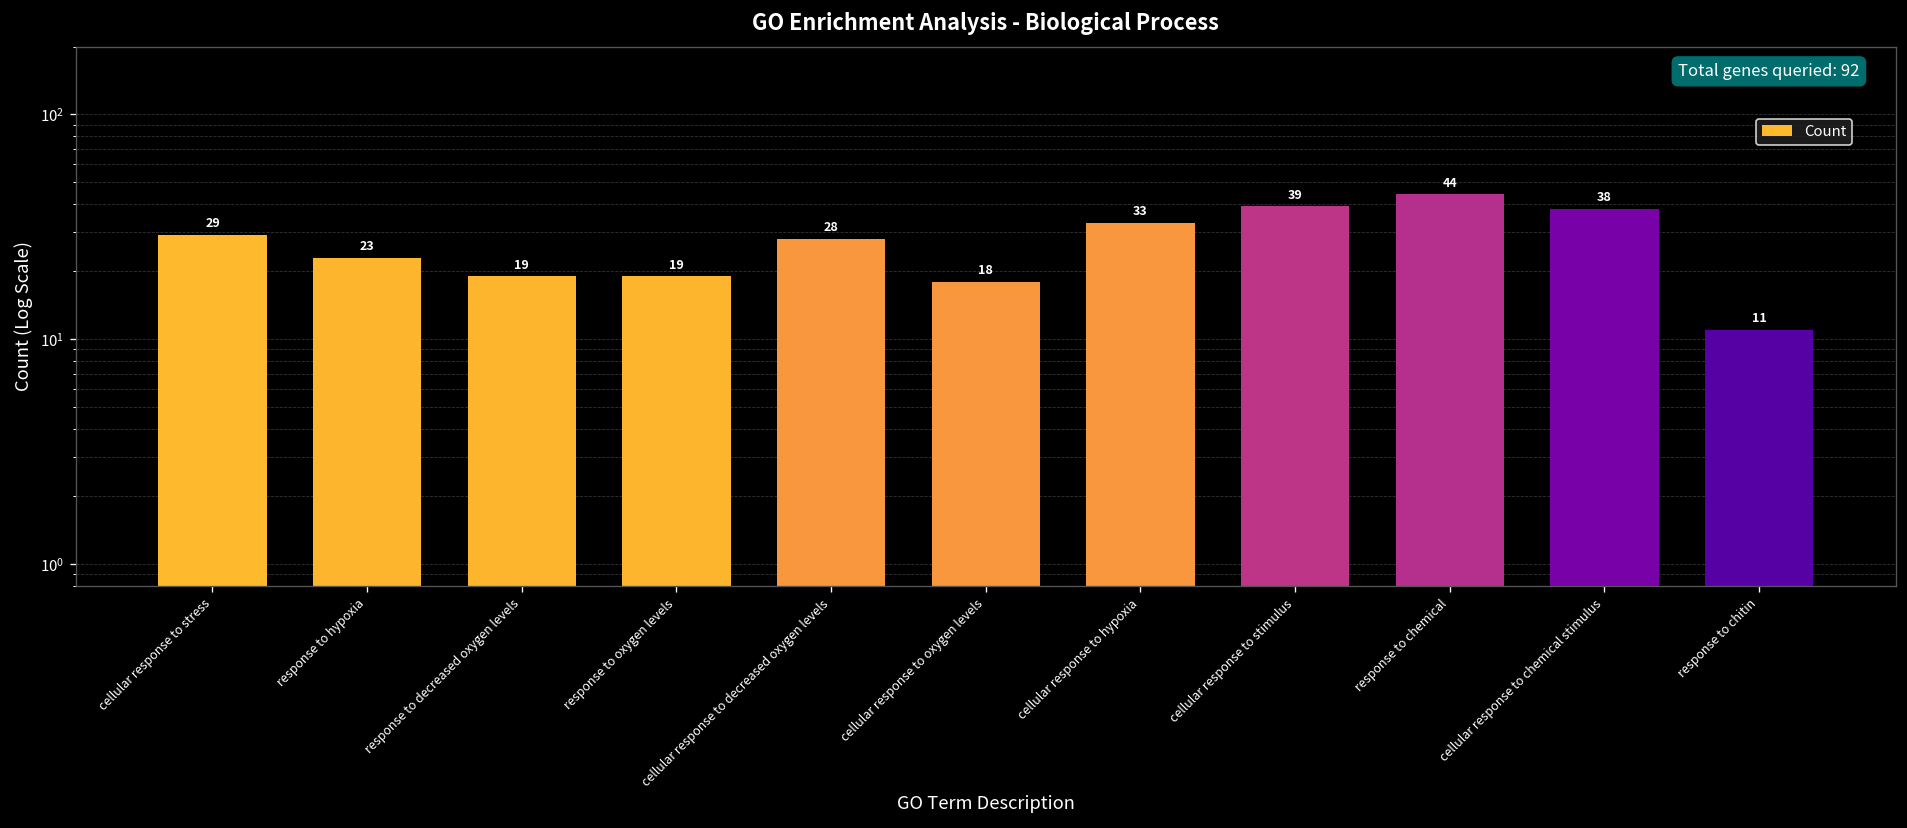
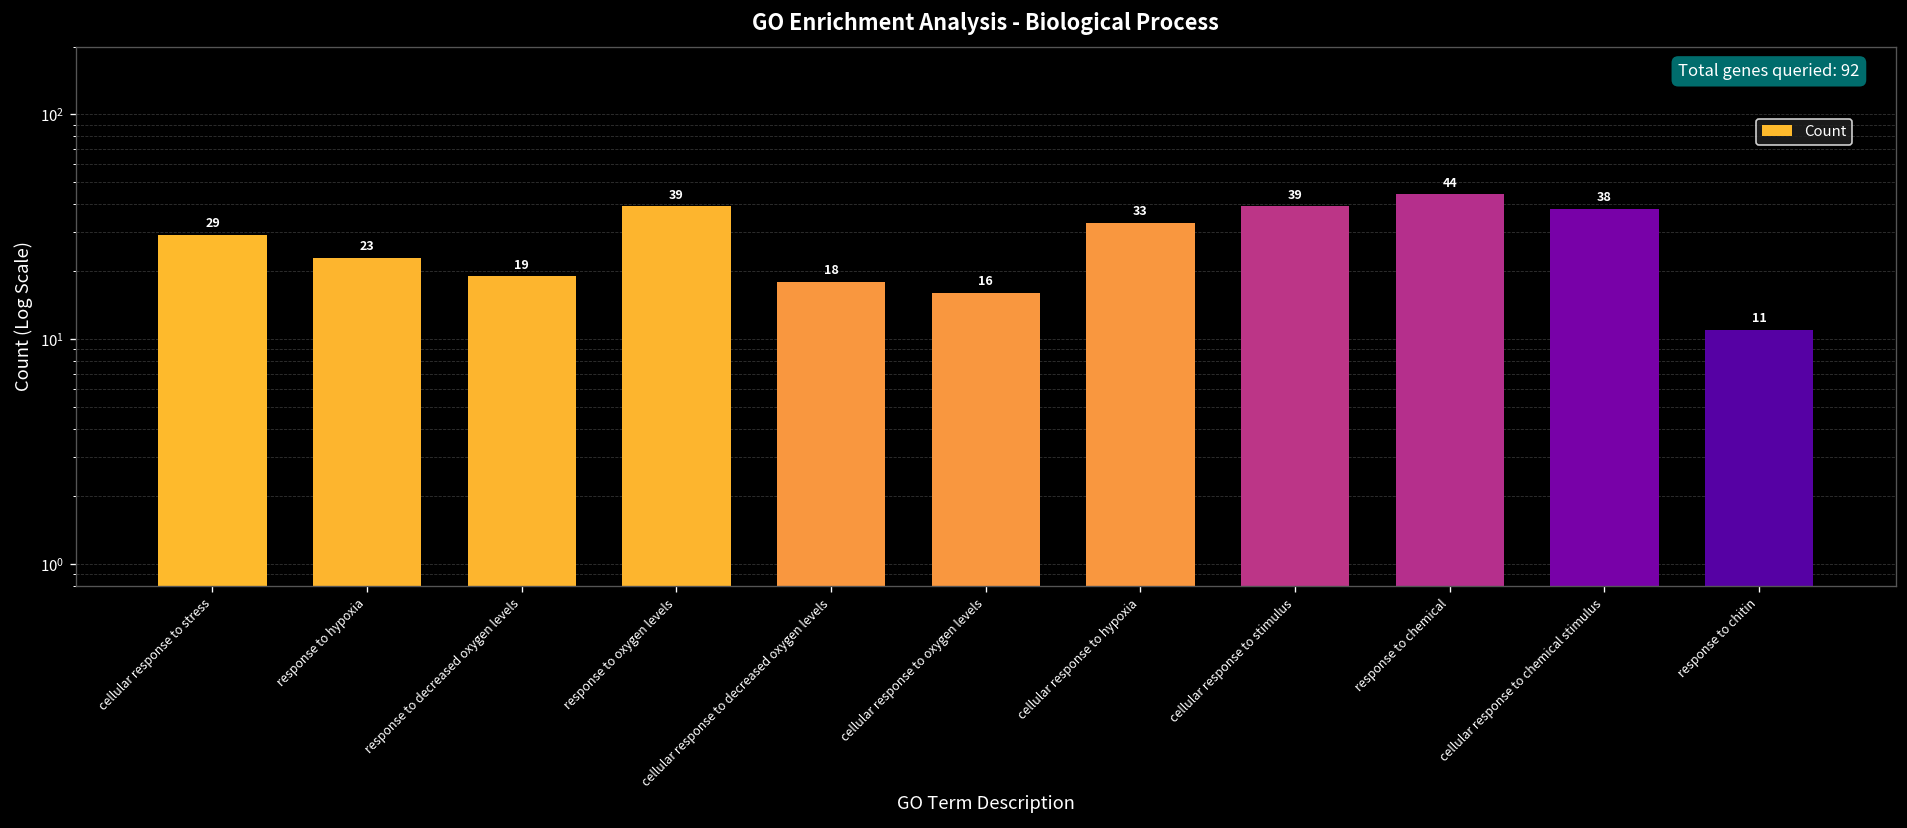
response to oxygen levels: 19 -> 39
cellular response to decreased oxygen levels: 28 -> 18
cellular response to oxygen levels: 18 -> 16
